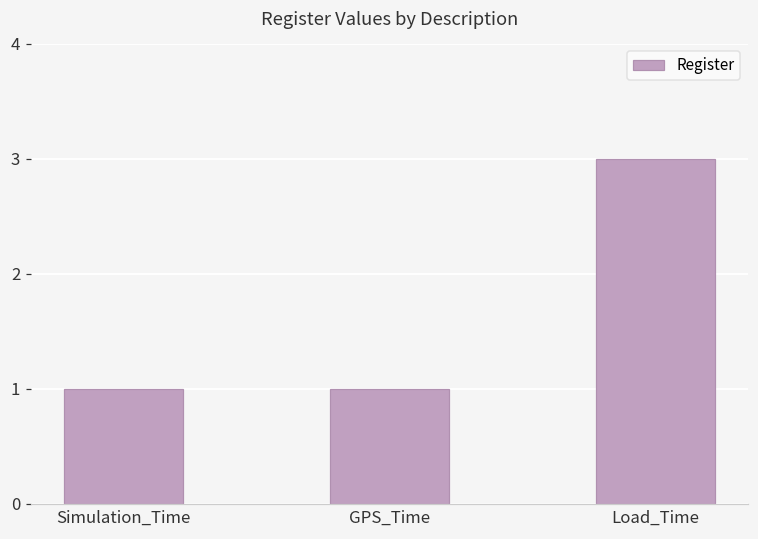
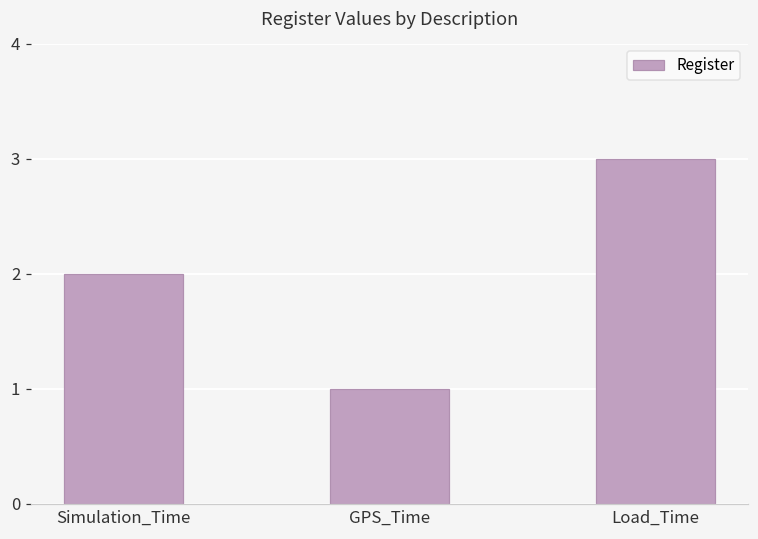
Simulation_Time: 1 -> 2
